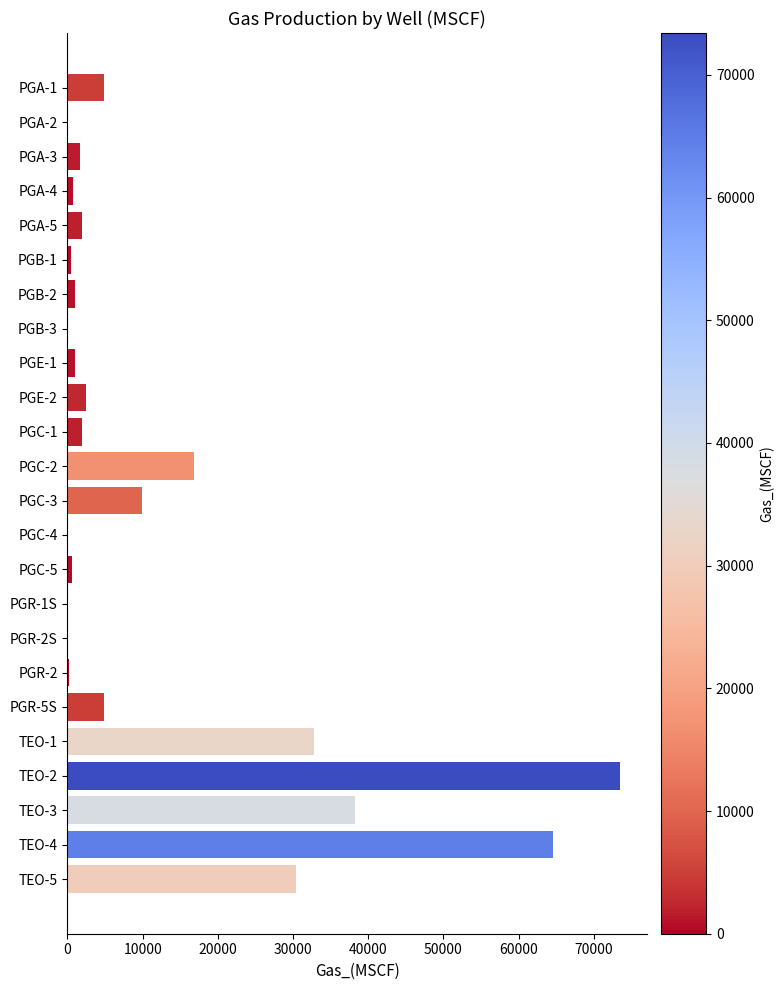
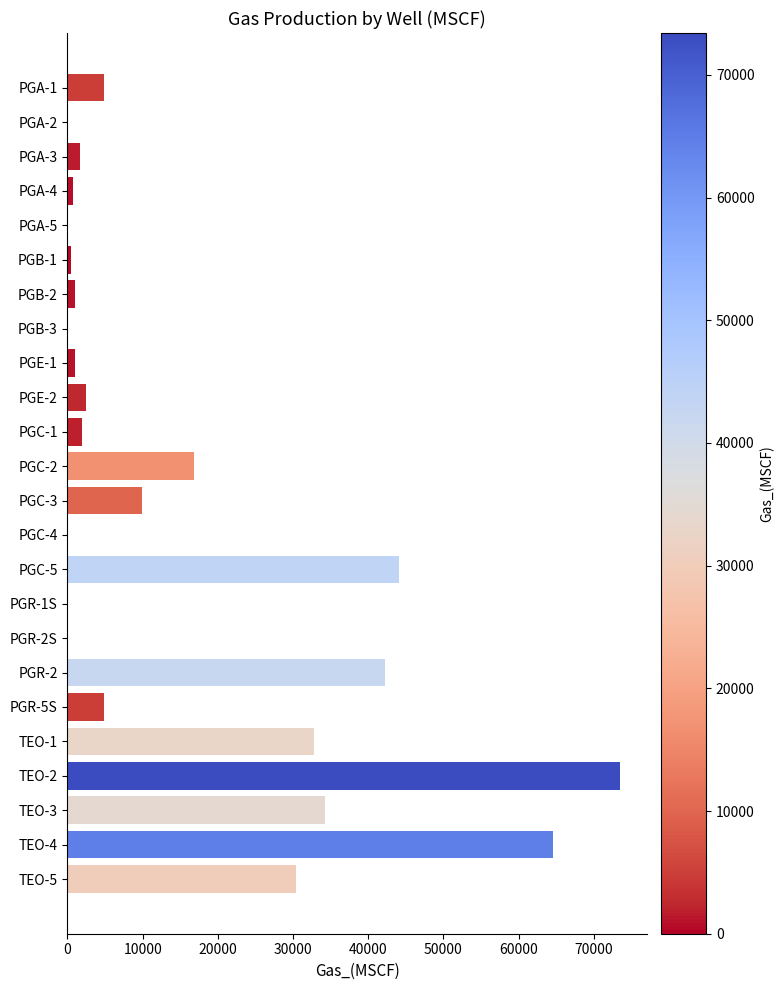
PGA-5: 2000 -> 0
PGC-5: 1000 -> 44000
PGR-2: 0 -> 42000
TEO-3: 38000 -> 34000
